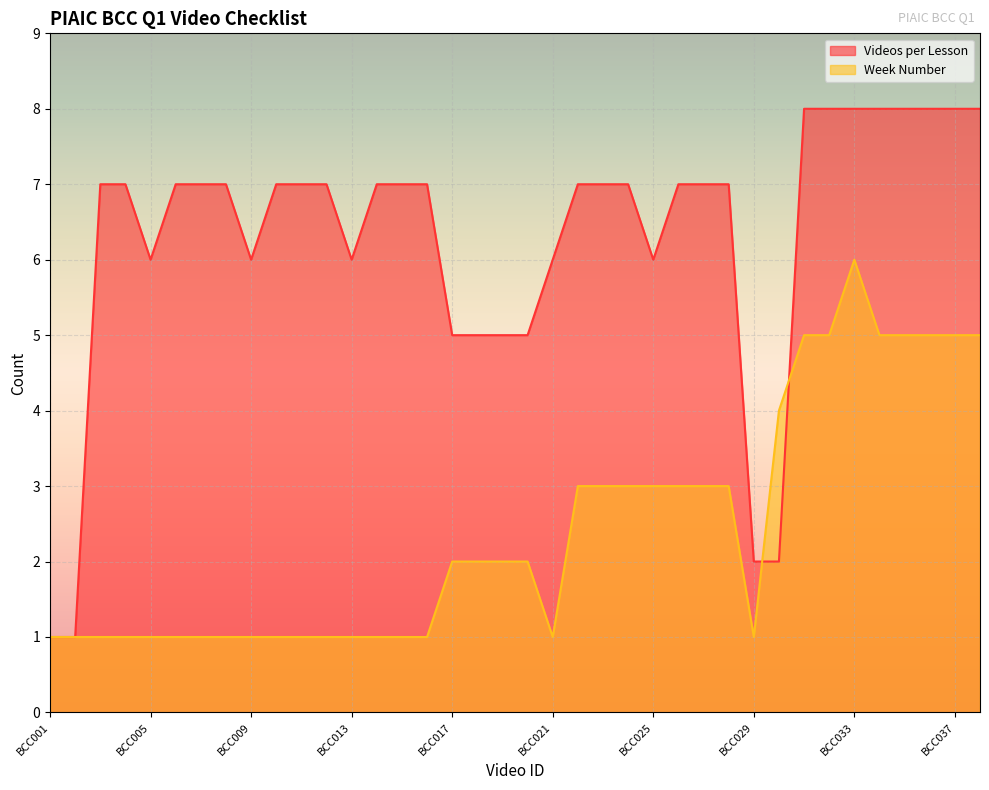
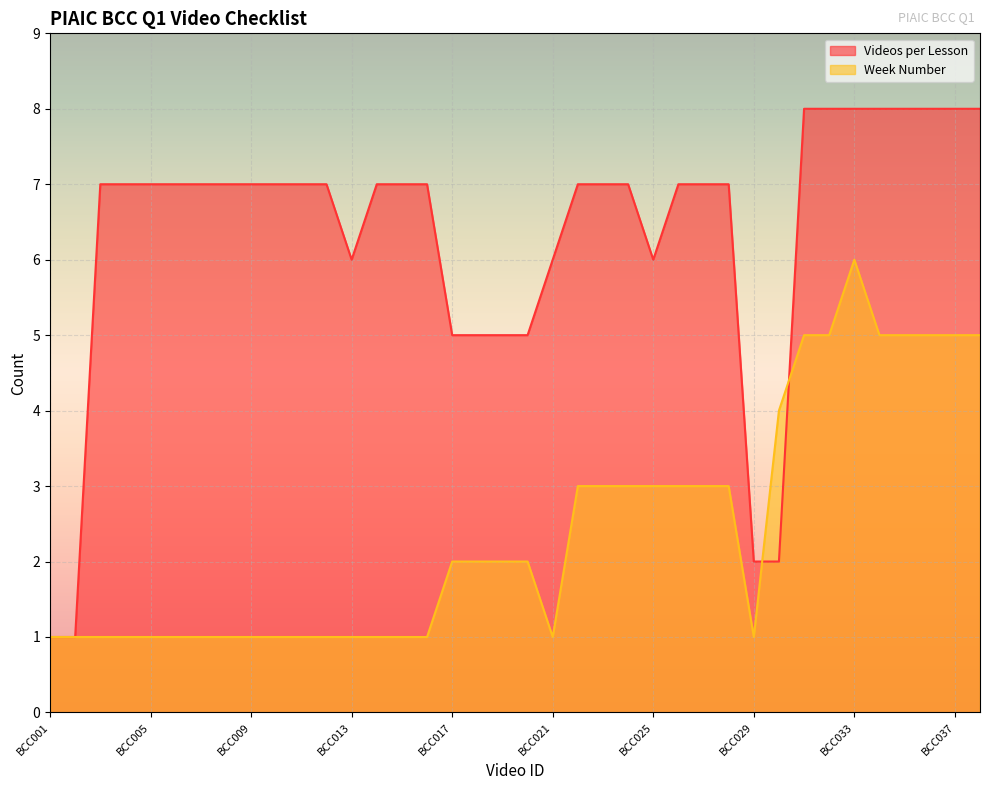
Videos per Lesson, BCC005: 6 -> 7
Videos per Lesson, BCC009: 6 -> 7
